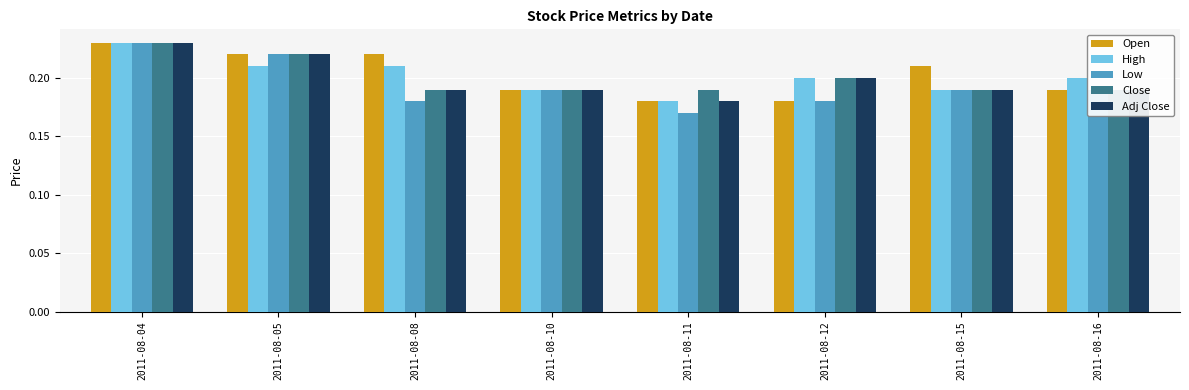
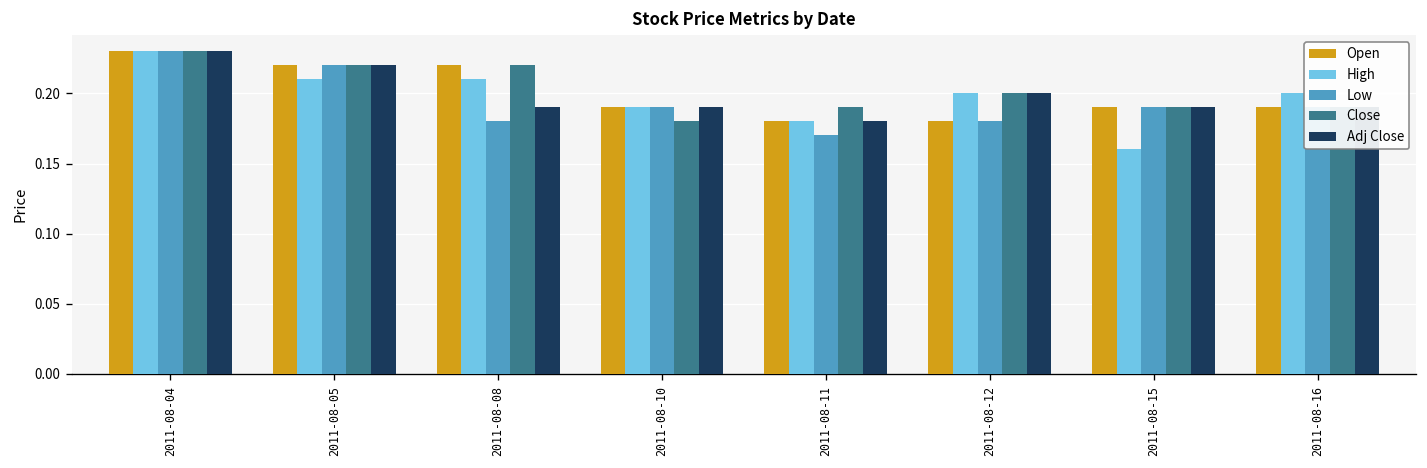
Close, 2011-08-08: 0.19 -> 0.22
Close, 2011-08-10: 0.19 -> 0.18
Open, 2011-08-15: 0.21 -> 0.19
High, 2011-08-15: 0.19 -> 0.16
